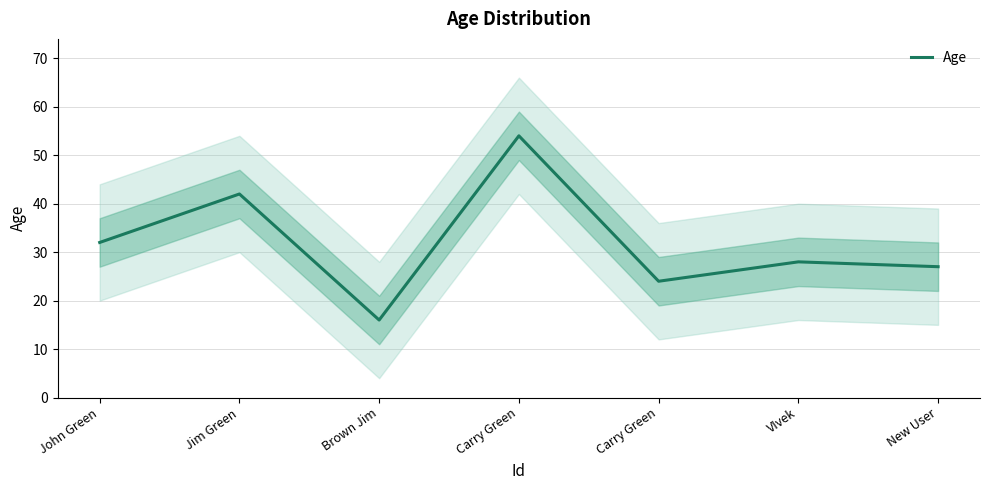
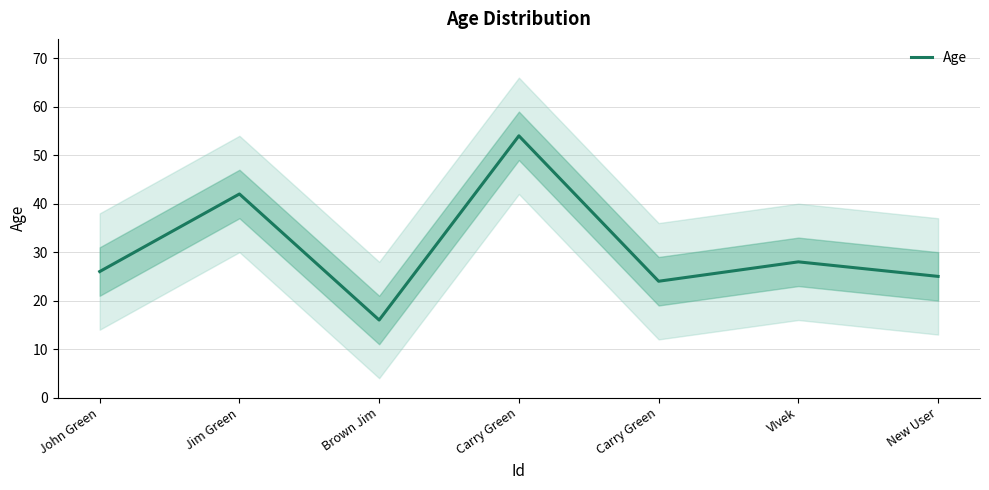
Age, John Green: 32 -> 26
Age, New User: 27 -> 25
